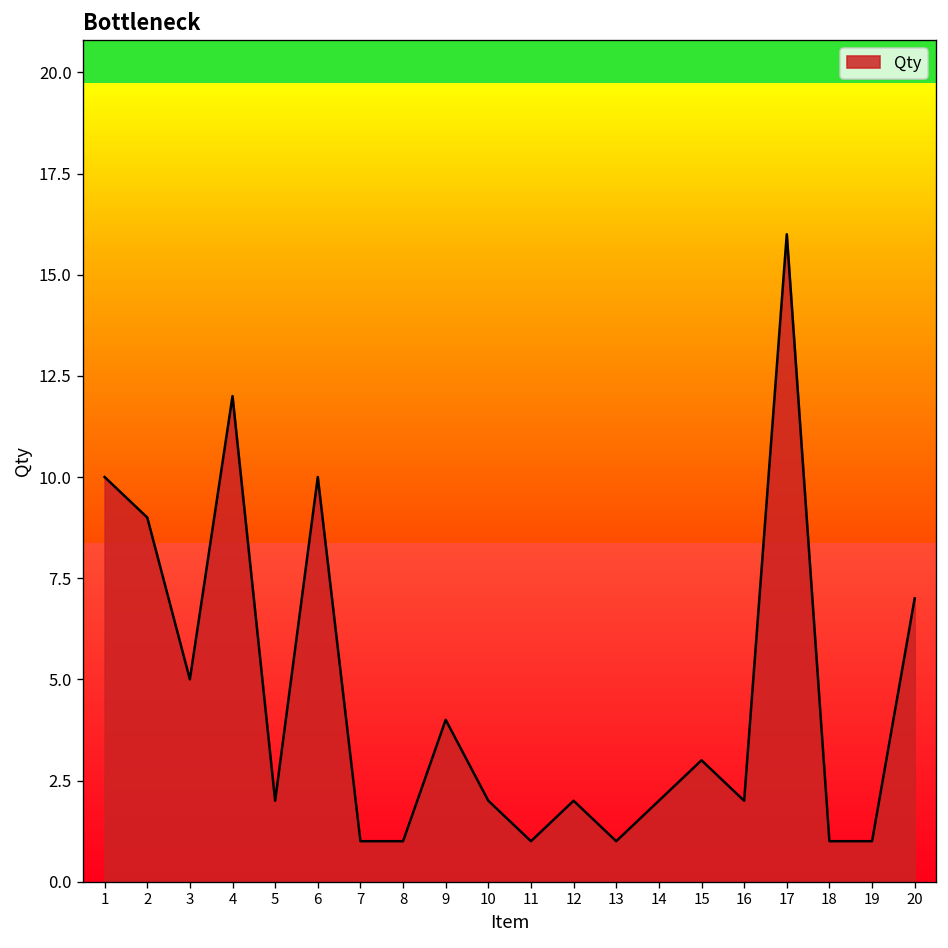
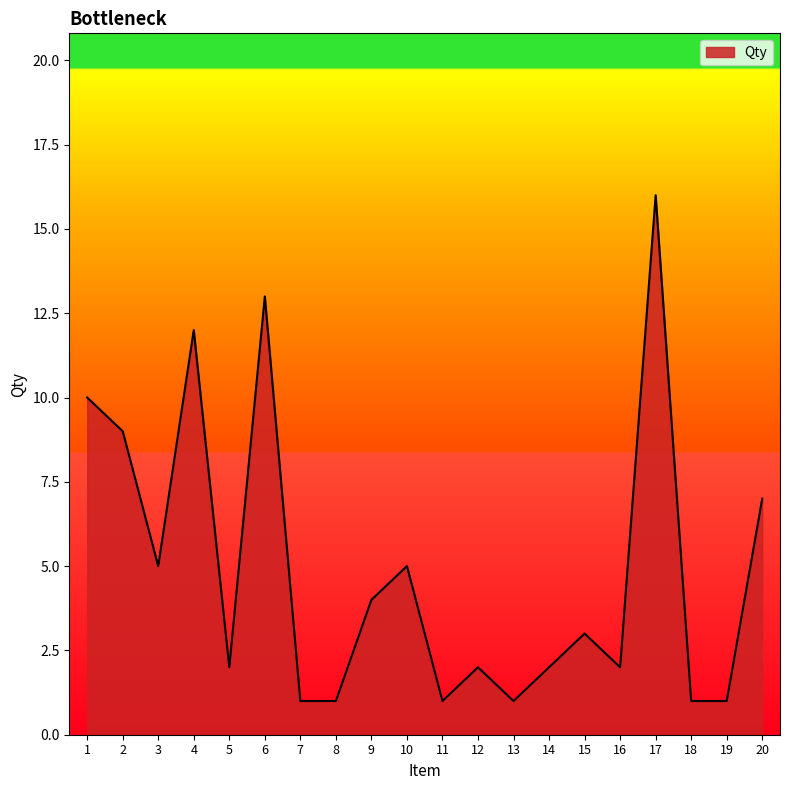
6: 10 -> 13
10: 2 -> 5
